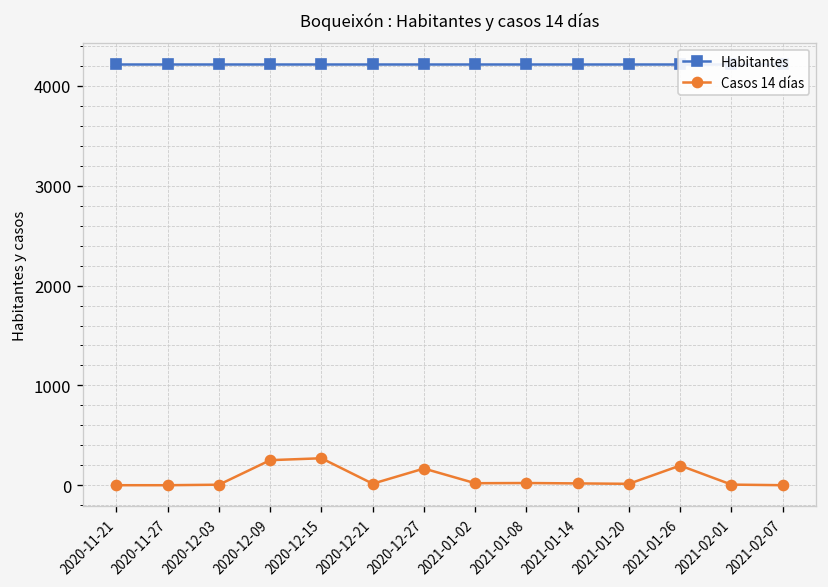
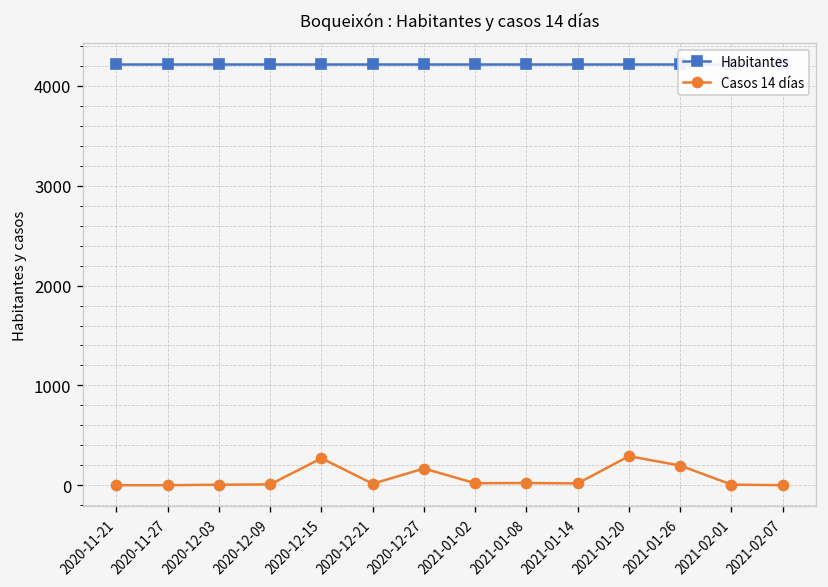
Casos 14 días, 2020-12-09: 300 -> 0
Casos 14 días, 2021-01-20: 0 -> 300
